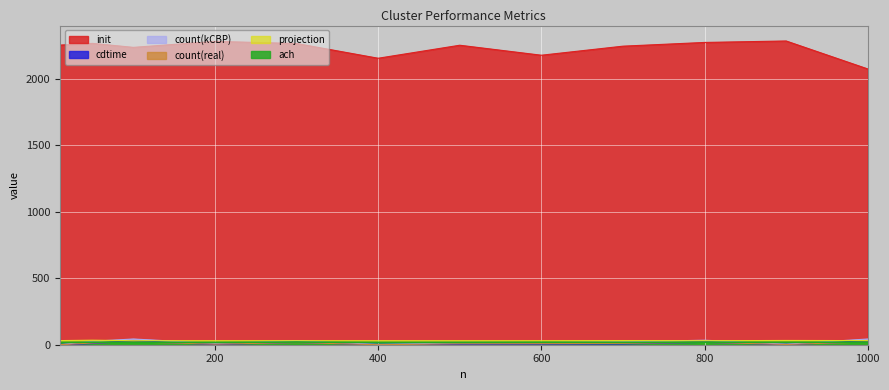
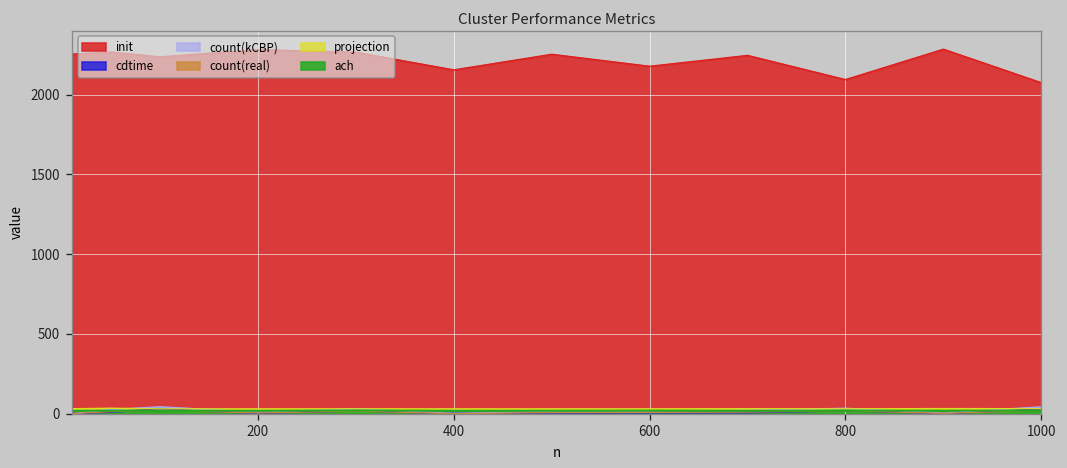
init, 800: 2270 -> 2090
